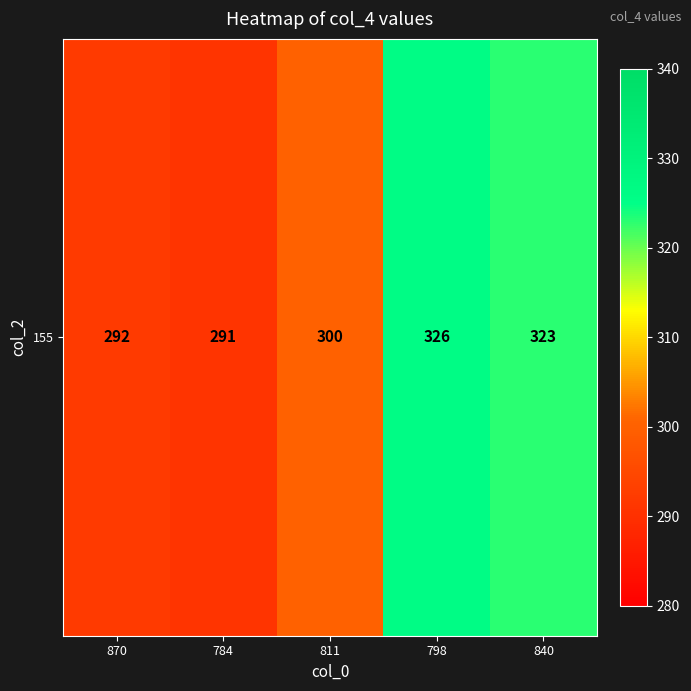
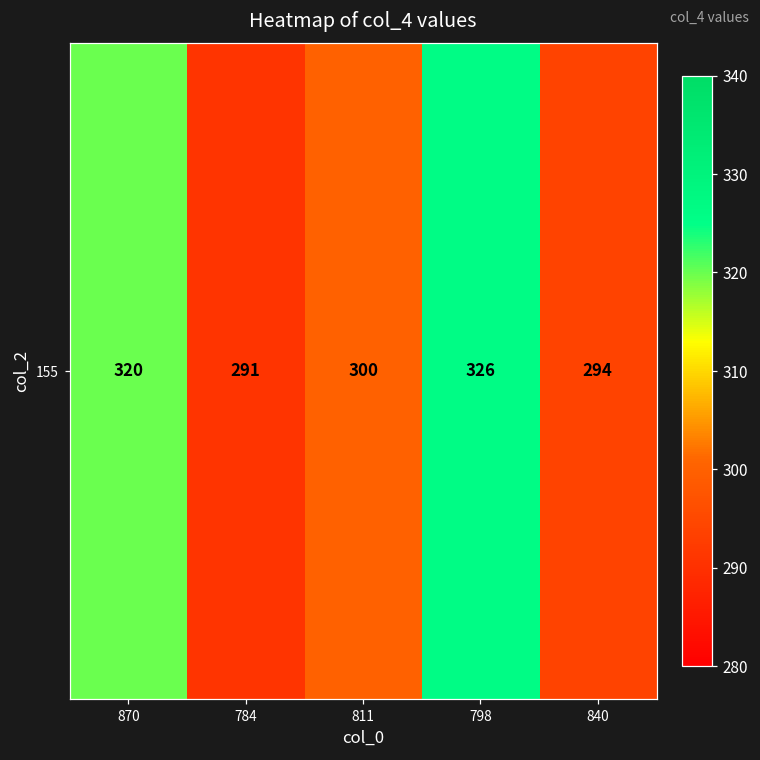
155, 870: 292 -> 320
155, 840: 323 -> 294
